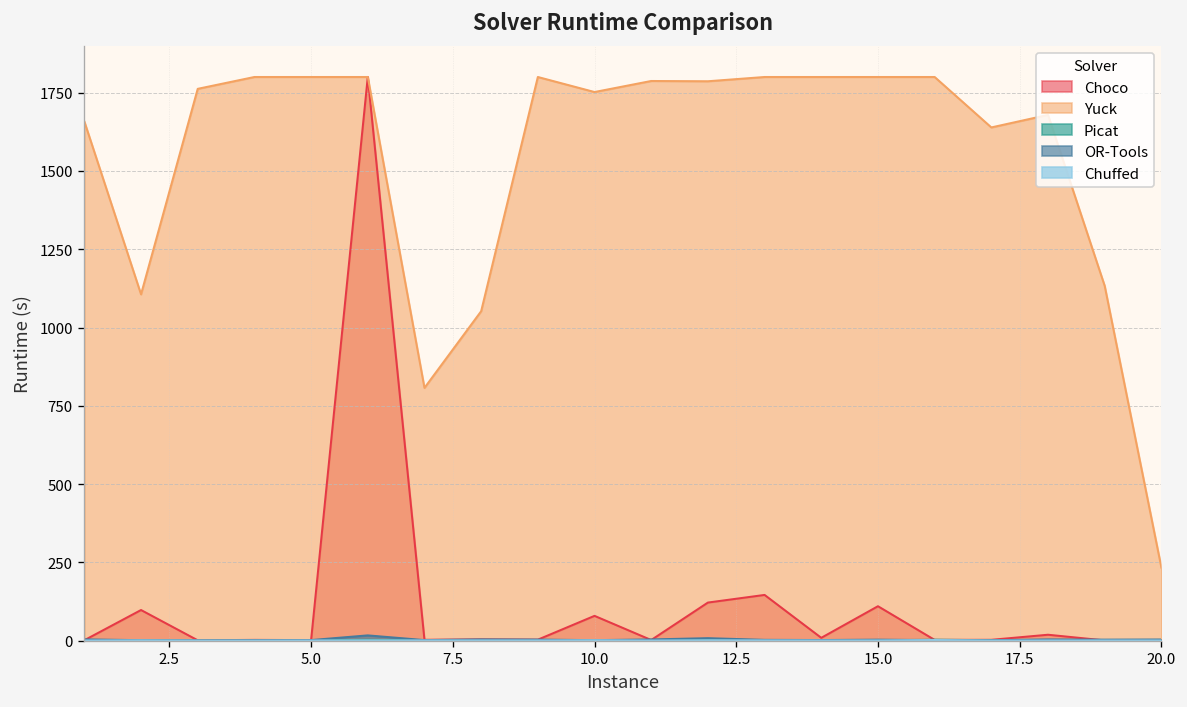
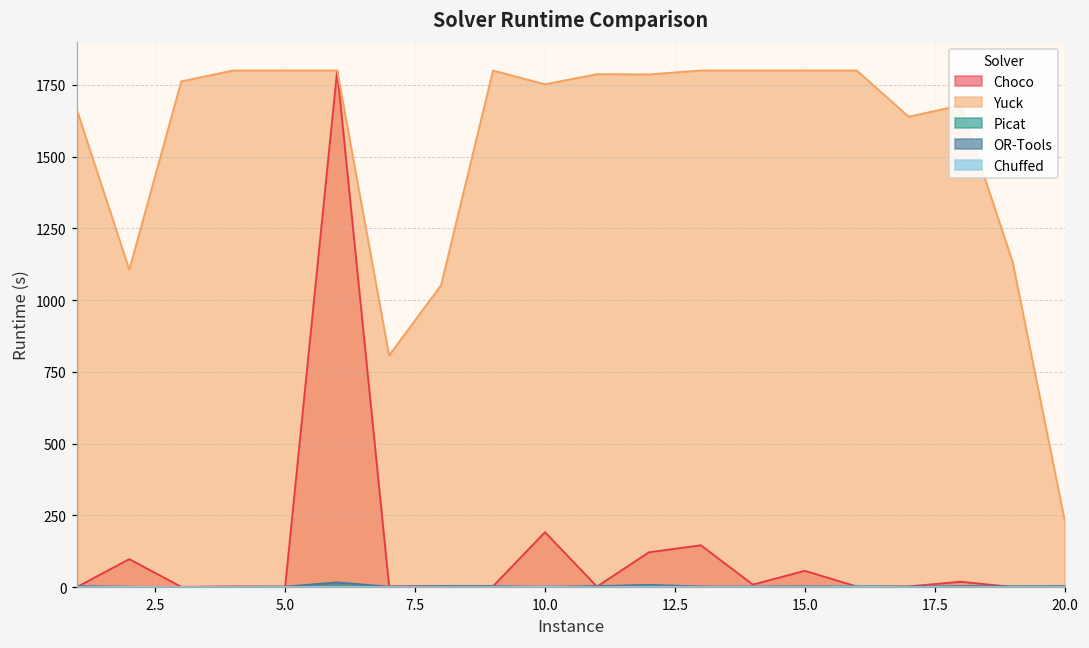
Choco, 10.0: 80 -> 190
Choco, 15.0: 110 -> 60
